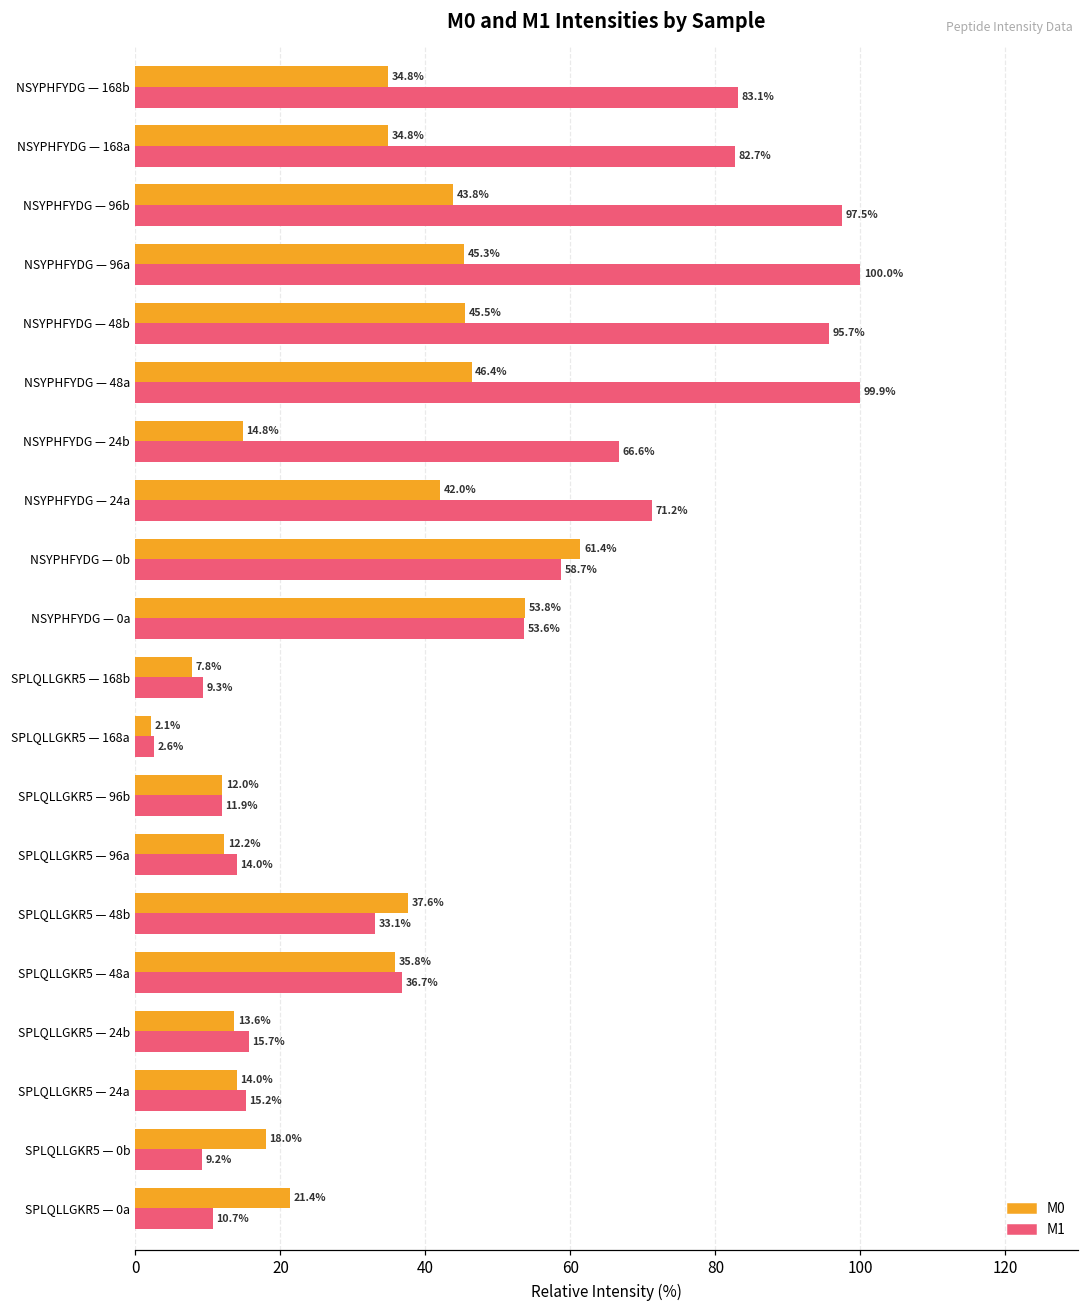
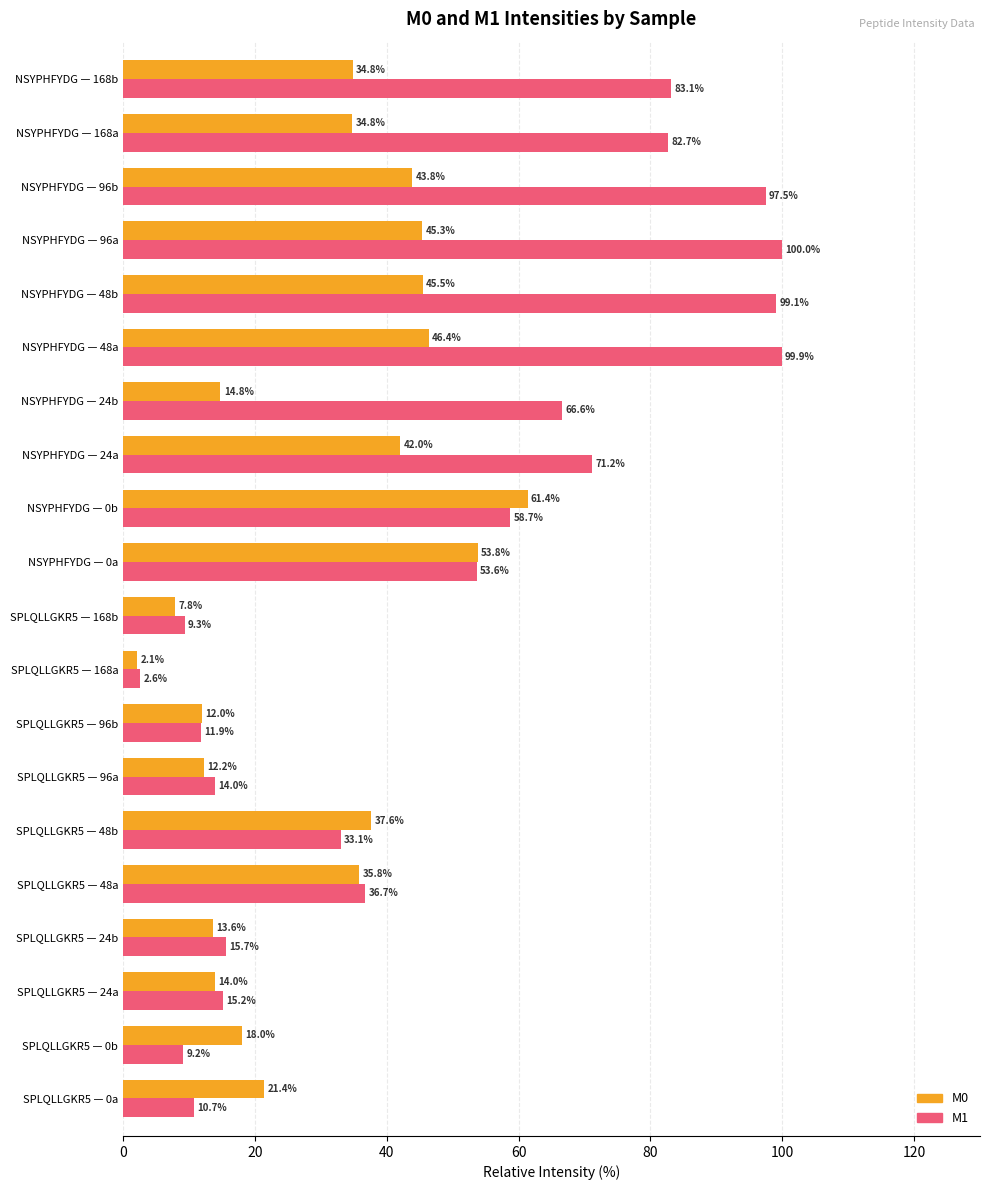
M1, NSYPHFYDG — 48b: 95.7% -> 99.1%
